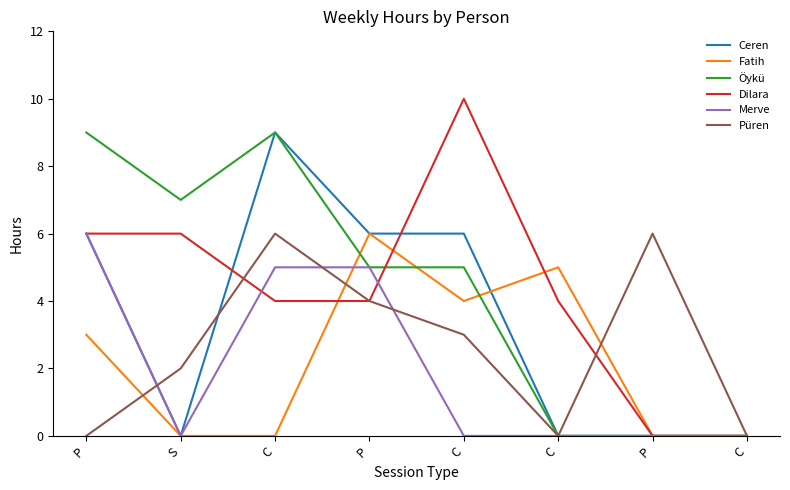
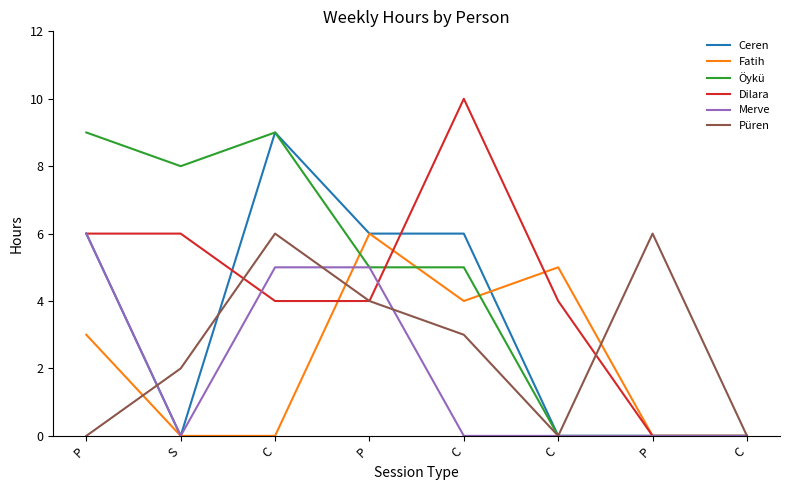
Öykü, S: 7 -> 8
